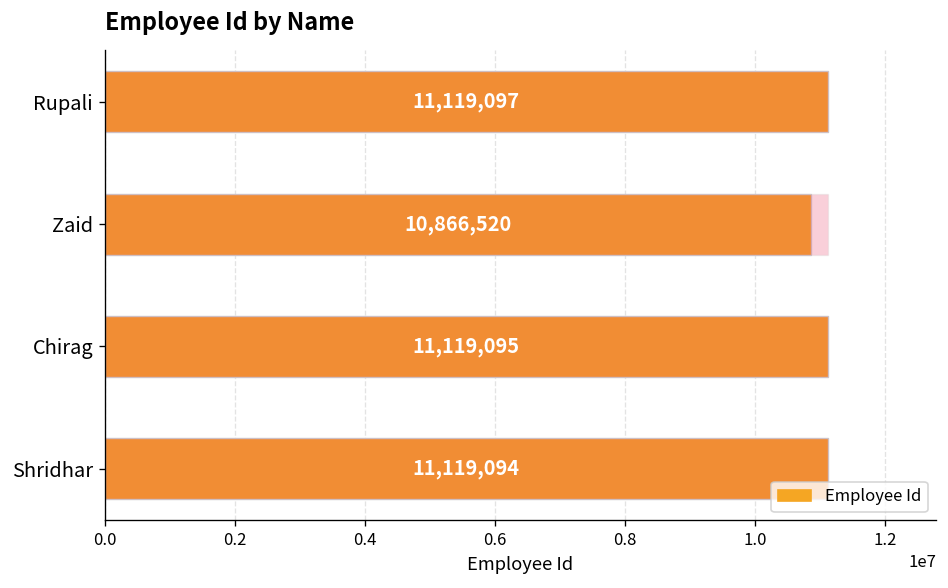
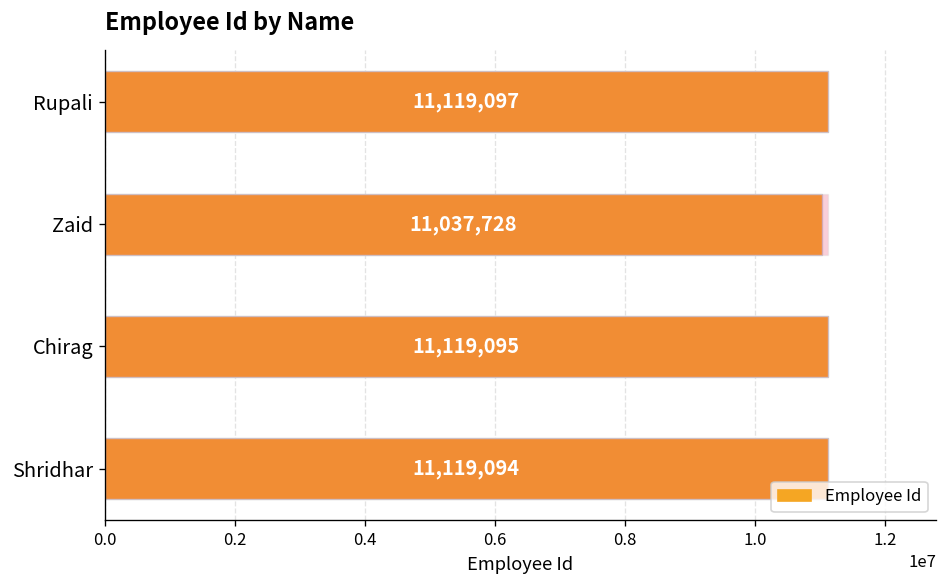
Employee Id, Zaid: 10,866,520 -> 11,037,728
